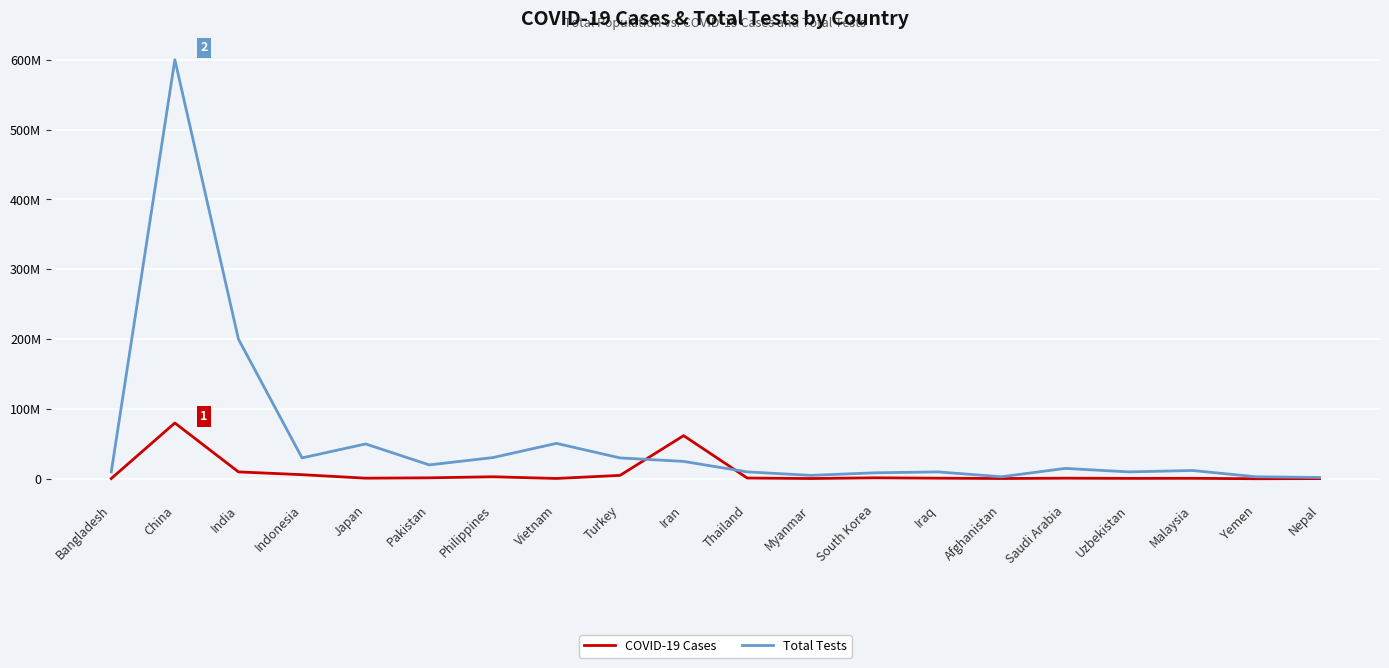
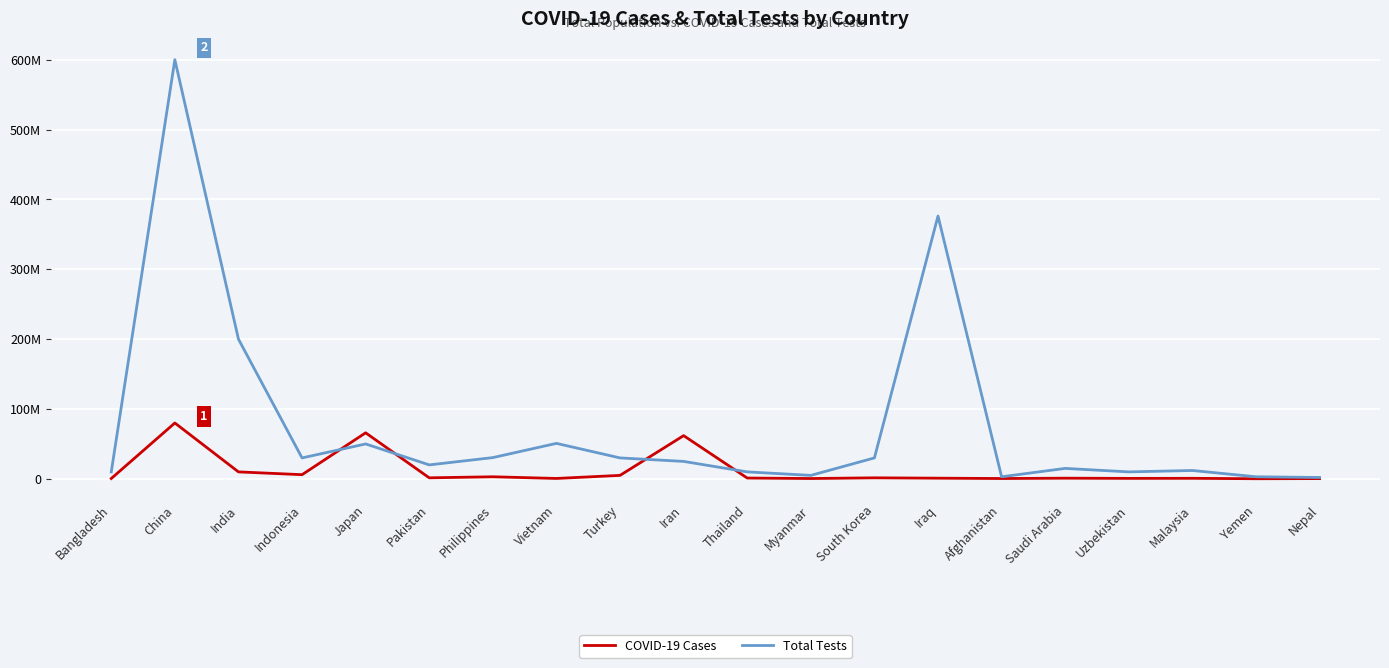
COVID-19 Cases, Japan: 0 -> 70000000
Total Tests, South Korea: 10000000 -> 30000000
Total Tests, Iraq: 10000000 -> 380000000
